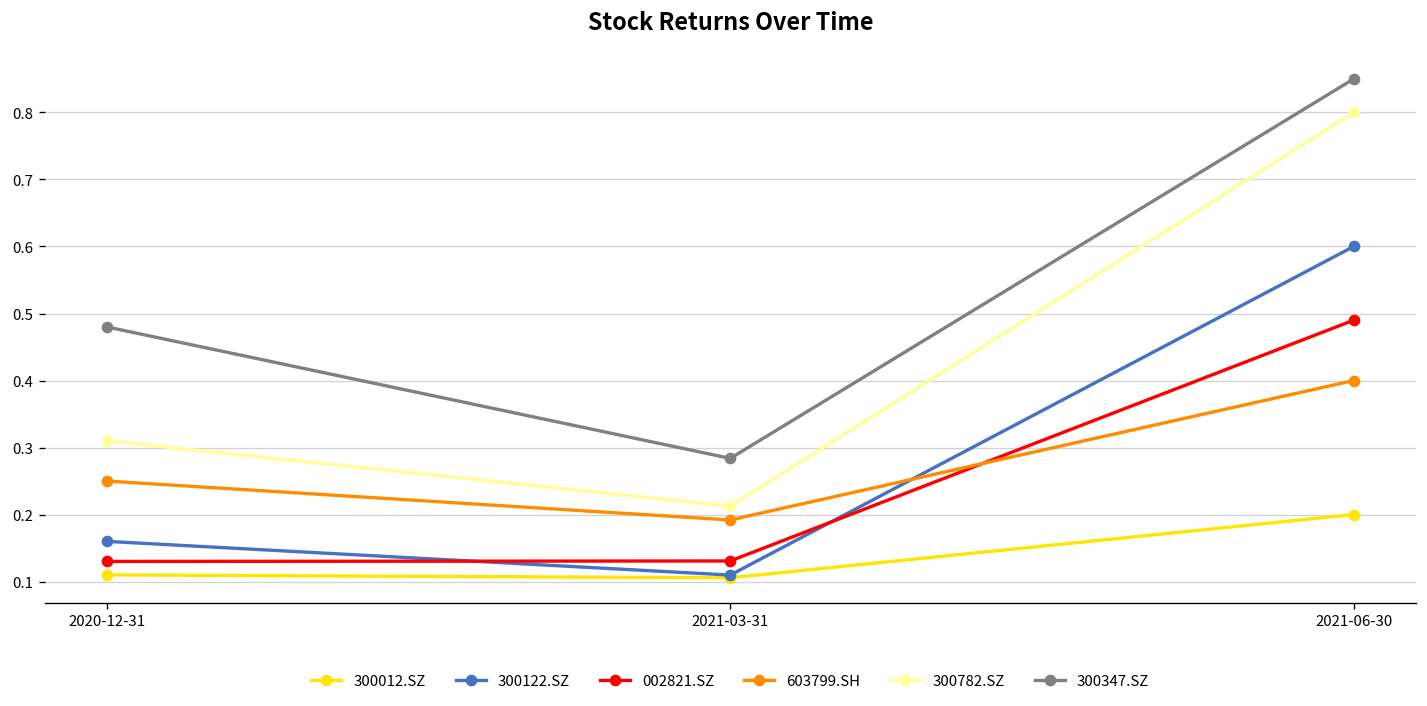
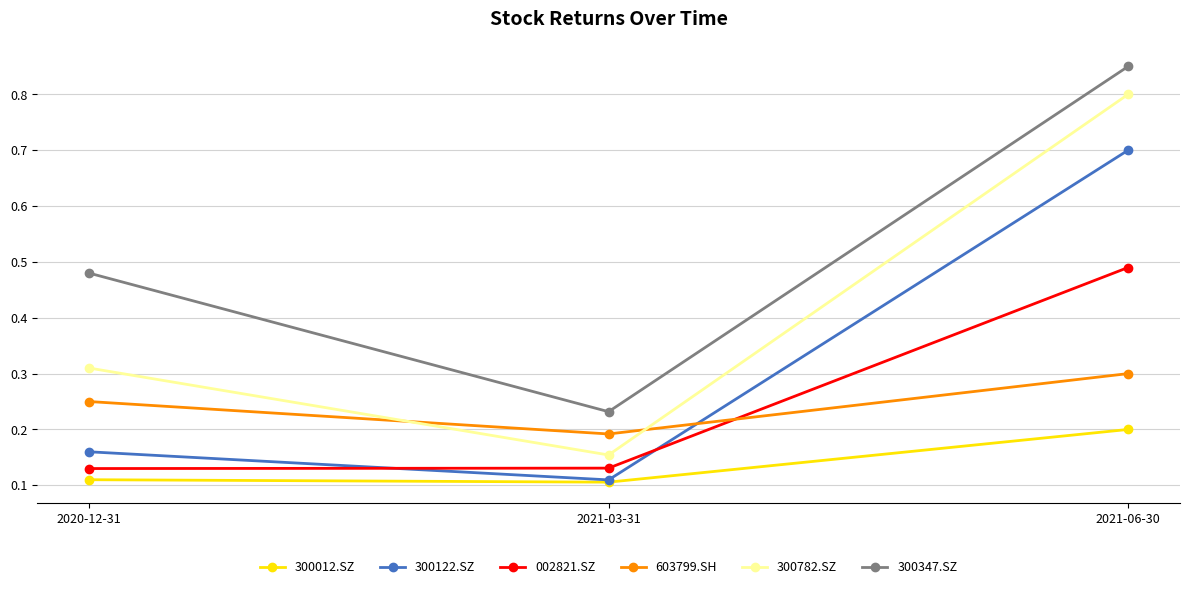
300782.SZ, 2021-03-31: 0.21 -> 0.15
300347.SZ, 2021-03-31: 0.28 -> 0.23
300122.SZ, 2021-06-30: 0.6 -> 0.7
603799.SH, 2021-06-30: 0.4 -> 0.3
